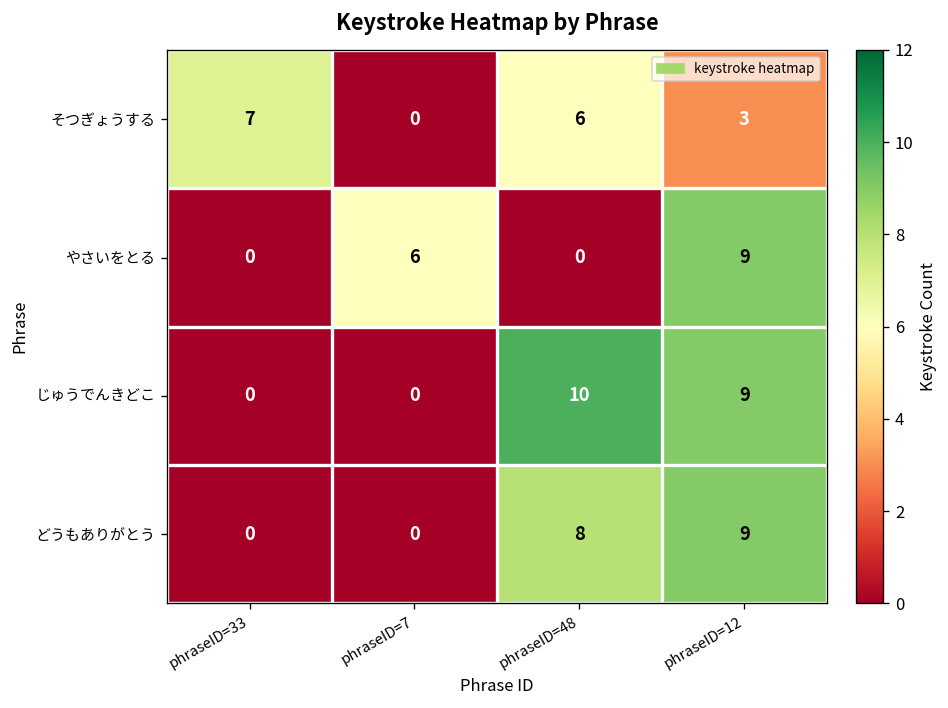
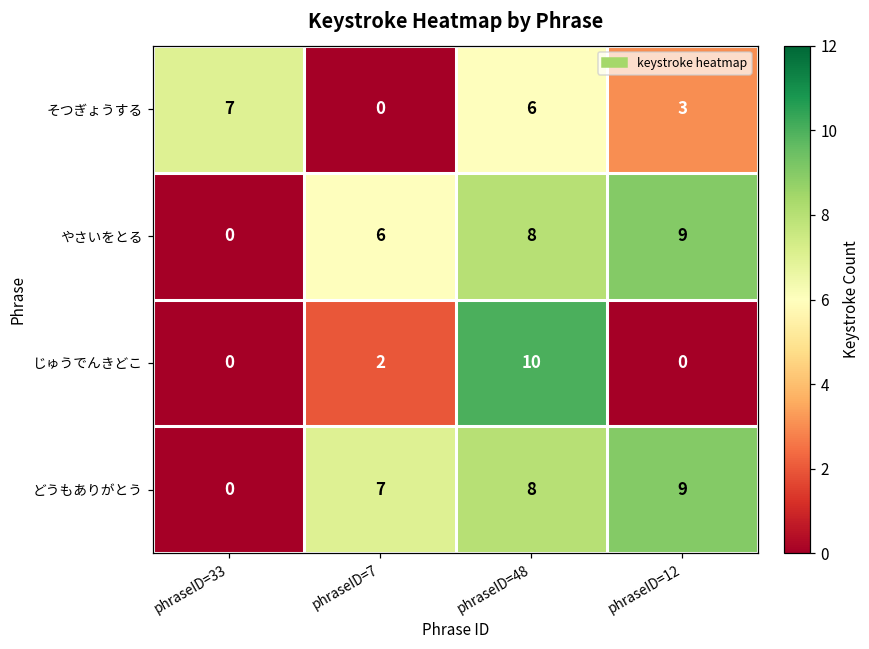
やさいをとる, phraseID=48: 0 -> 8
じゅうでんきどこ, phraseID=7: 0 -> 2
じゅうでんきどこ, phraseID=12: 9 -> 0
どうもありがとう, phraseID=7: 0 -> 7
